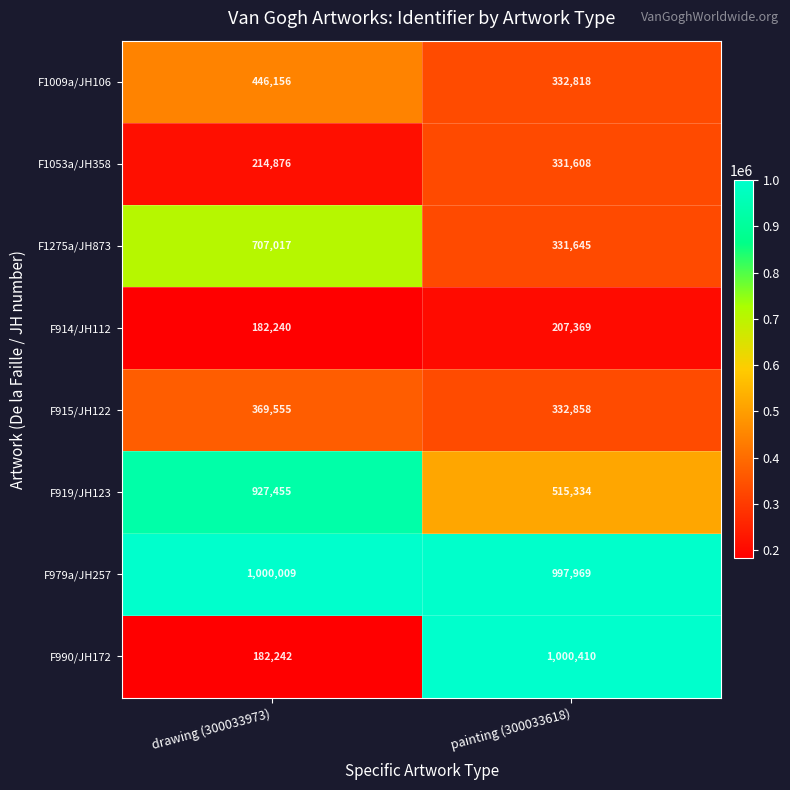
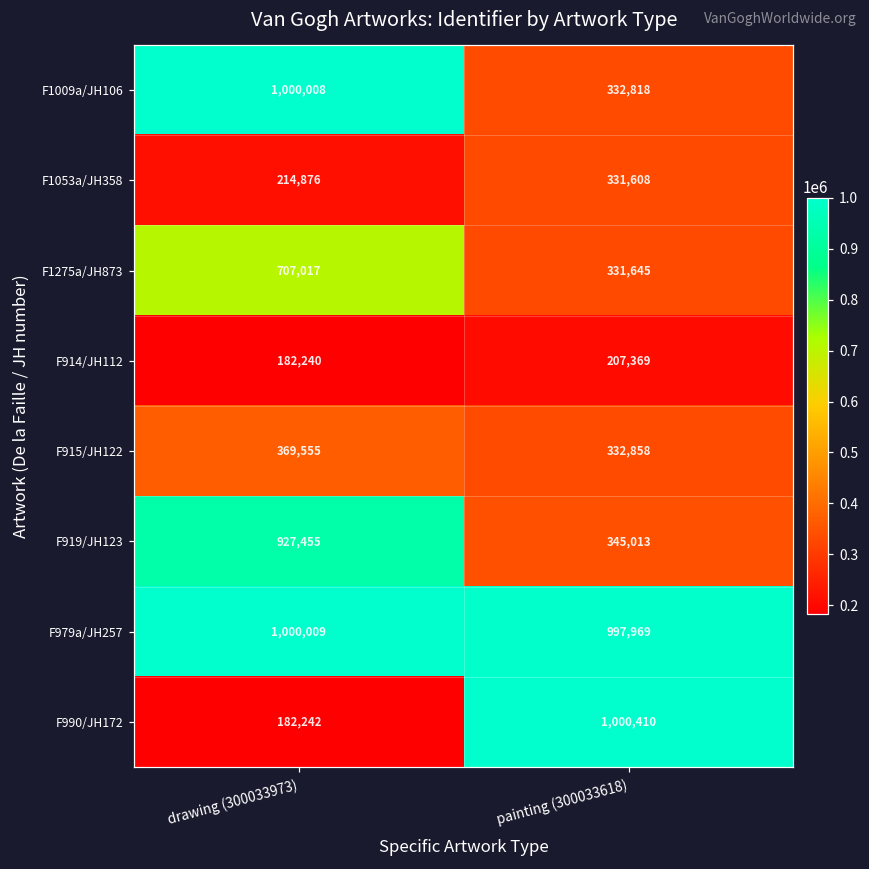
F1009a/JH106, drawing (300033973): 446,156 -> 1,000,008
F919/JH123, painting (300033618): 515,334 -> 345,013
